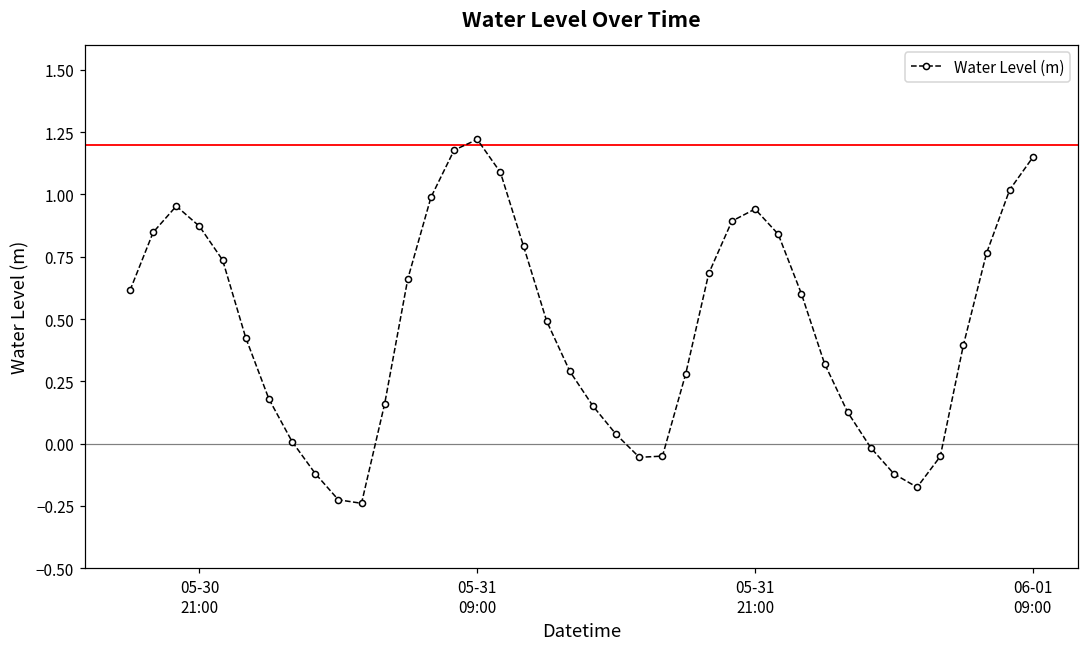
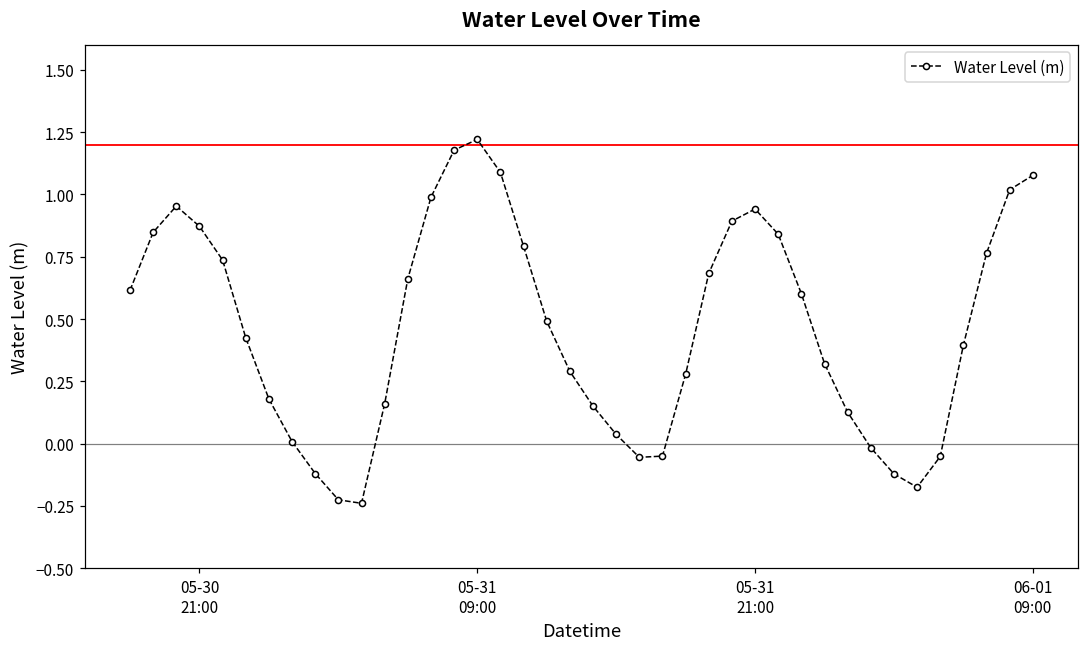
06-01 09:00: 1.15 -> 1.08
